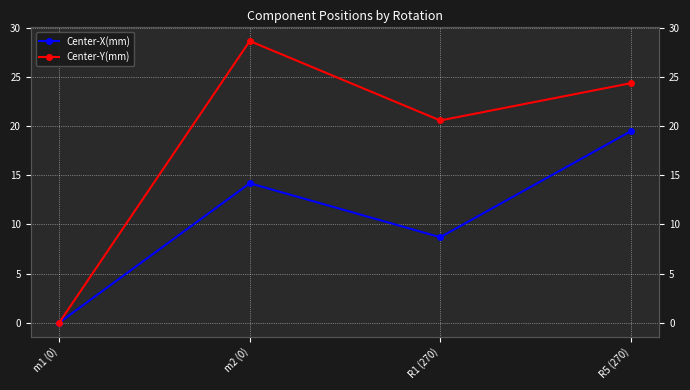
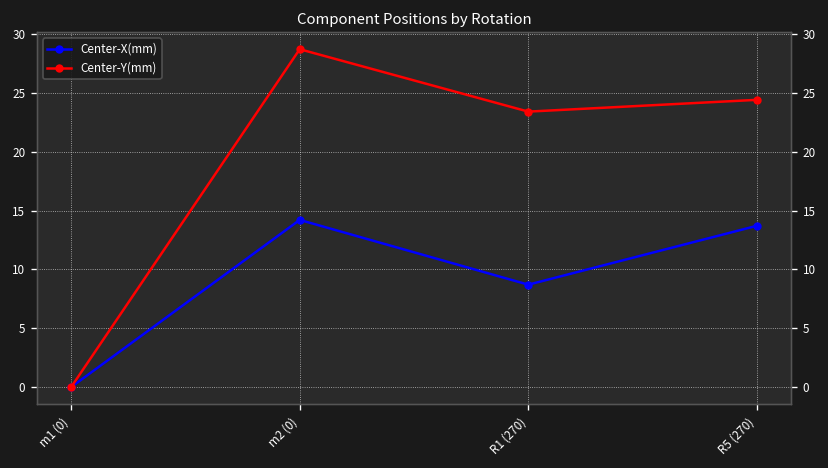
Center-Y(mm), R1 (270): 21 -> 23
Center-X(mm), R5 (270): 20 -> 14
